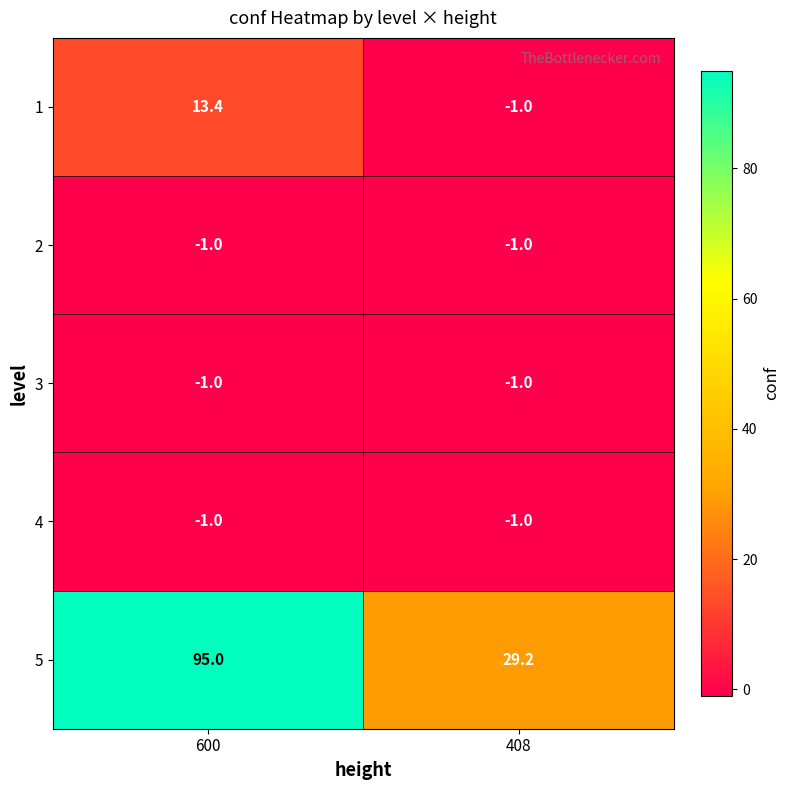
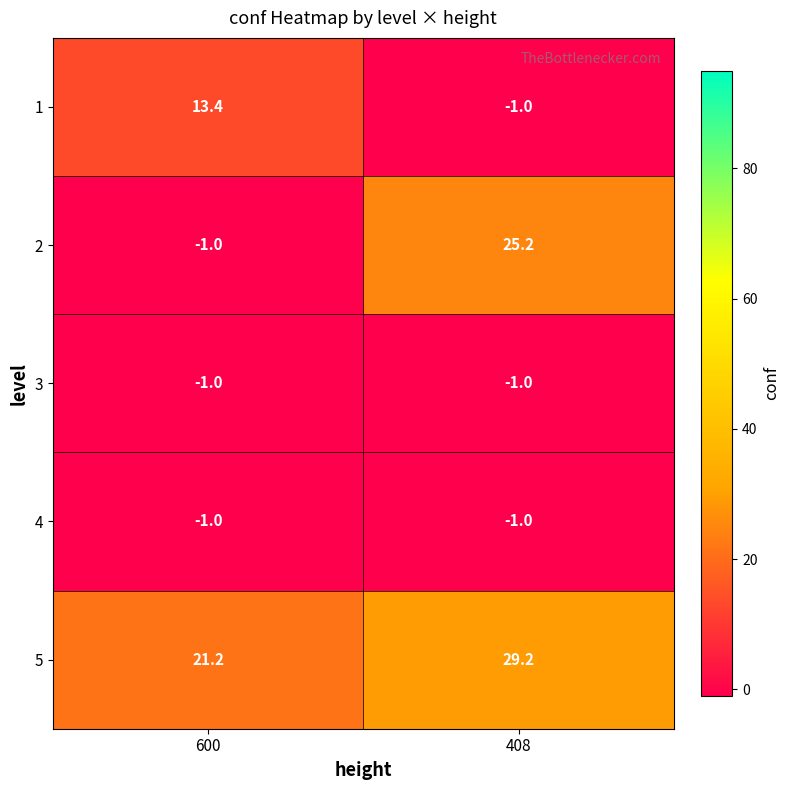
2, 408: -1.0 -> 25.2
5, 600: 95.0 -> 21.2
